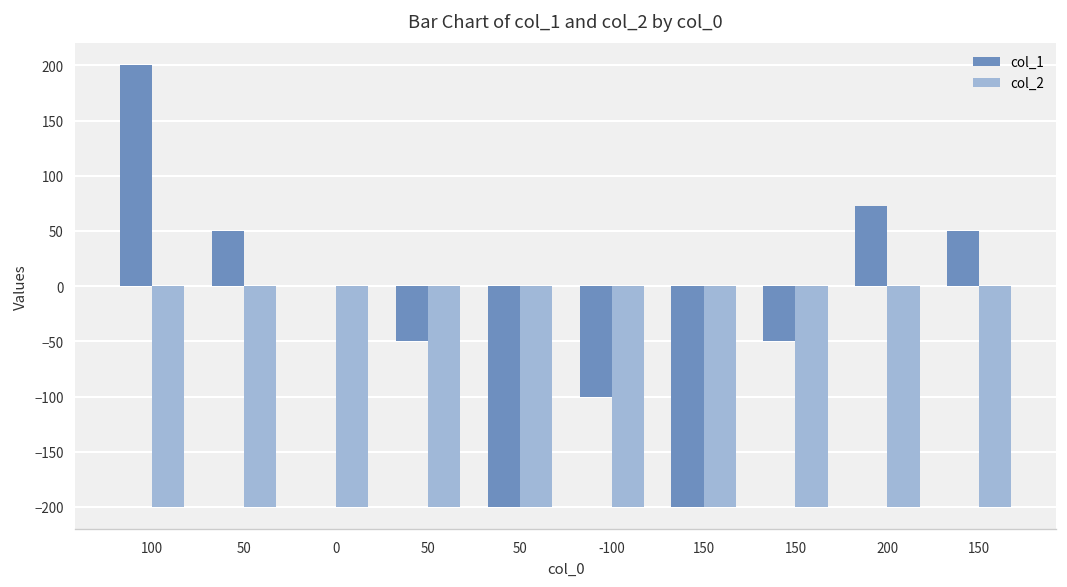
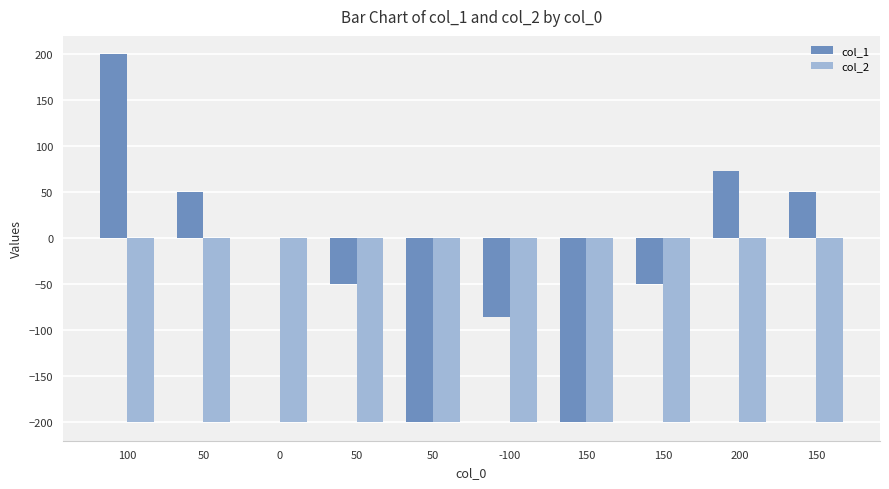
col_1, -100: -100 -> -90
